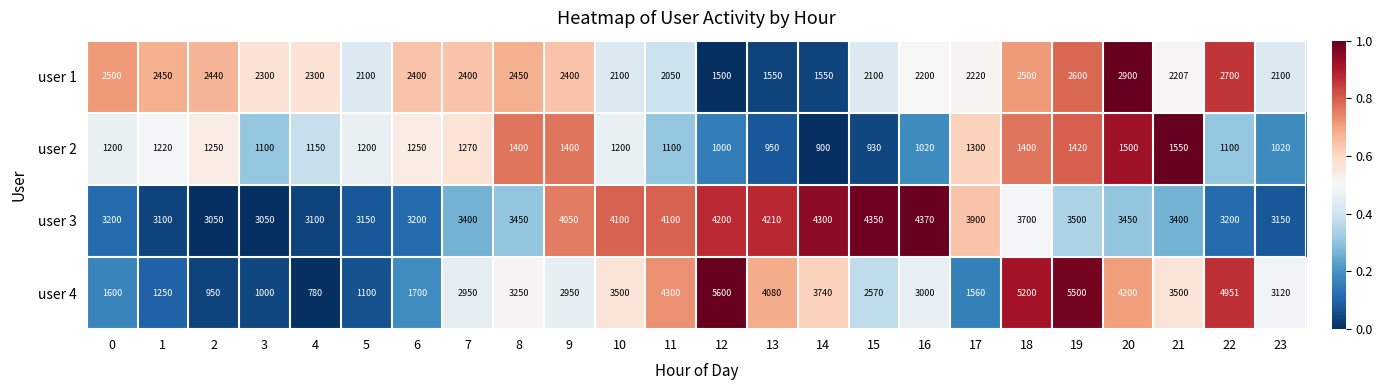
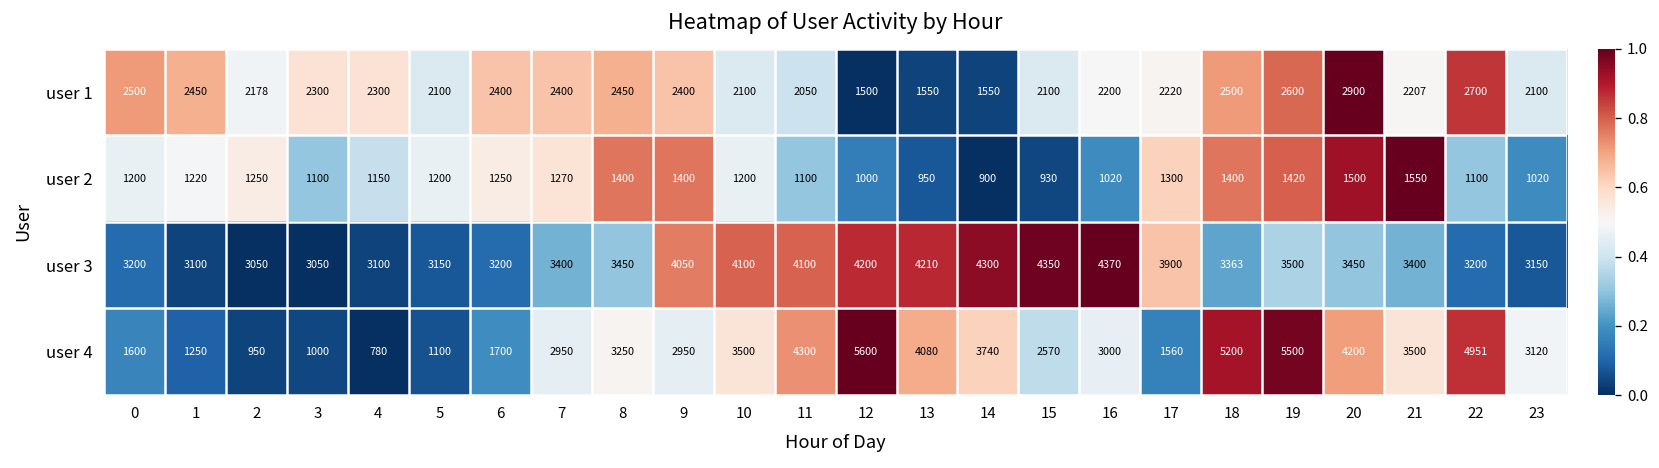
user 1, 2: 2440 -> 2178
user 3, 18: 3700 -> 3363
